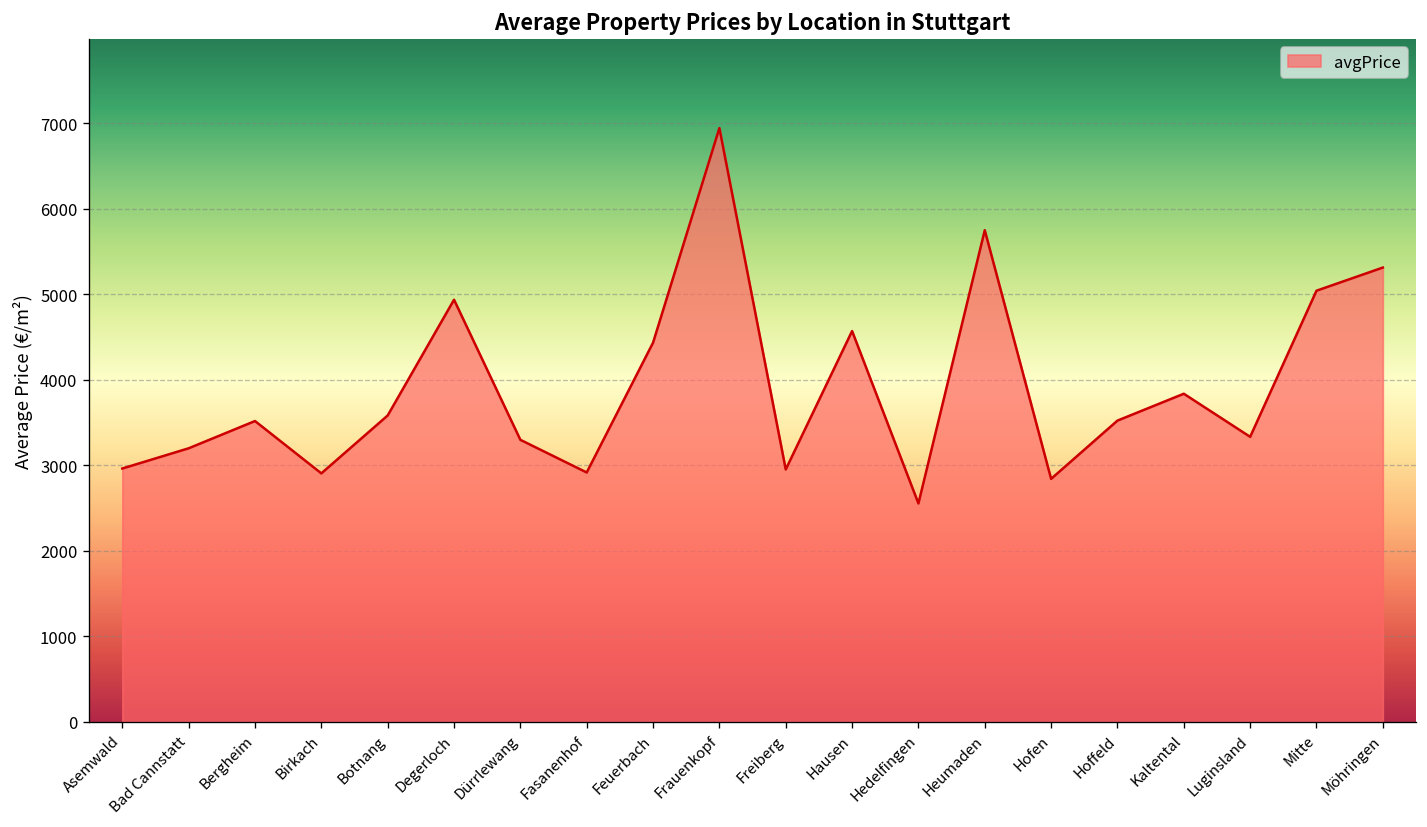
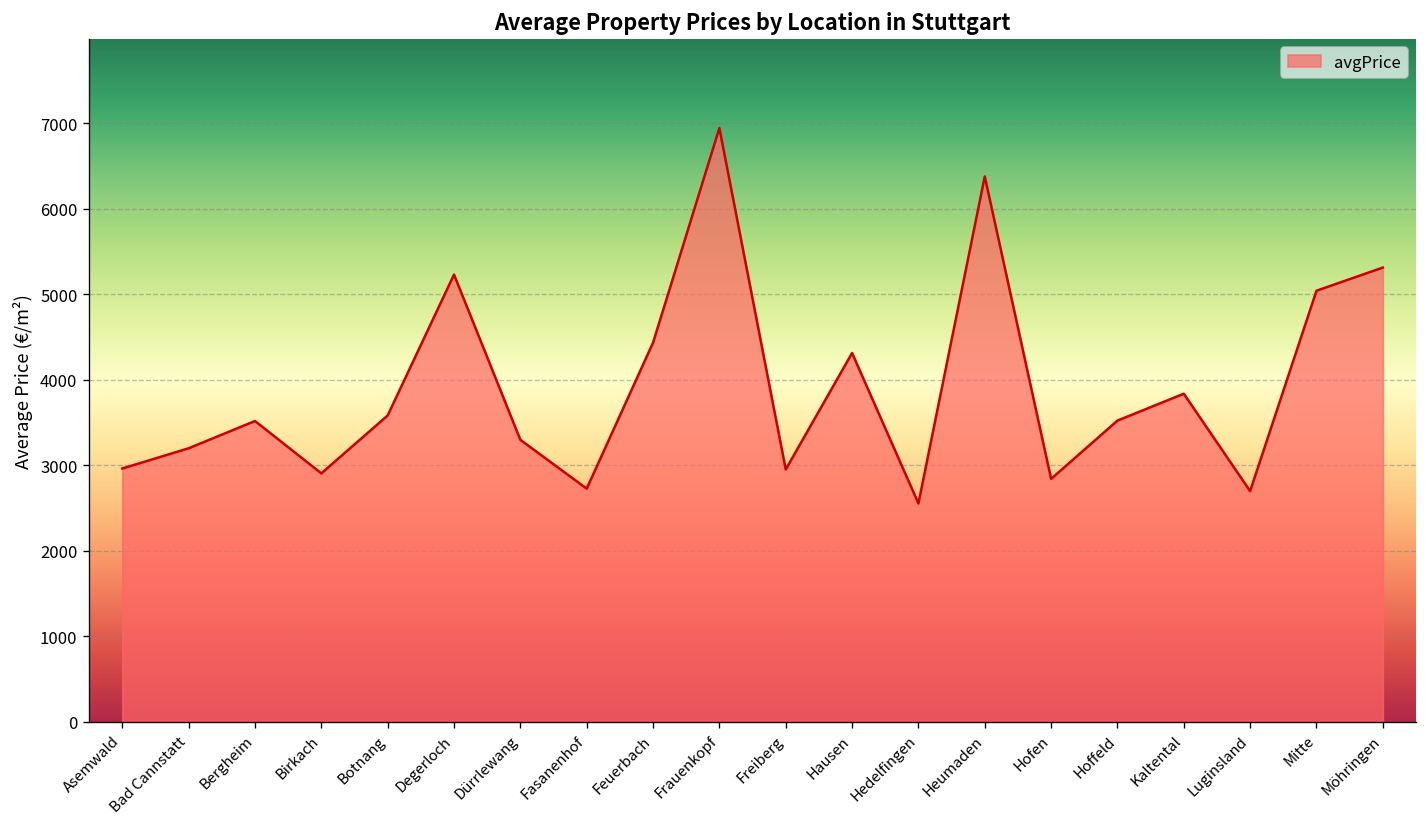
Degerloch: 4900 -> 5200
Fasanenhof: 2900 -> 2700
Hausen: 4600 -> 4300
Heumaden: 5800 -> 6400
Luginsland: 3300 -> 2700
